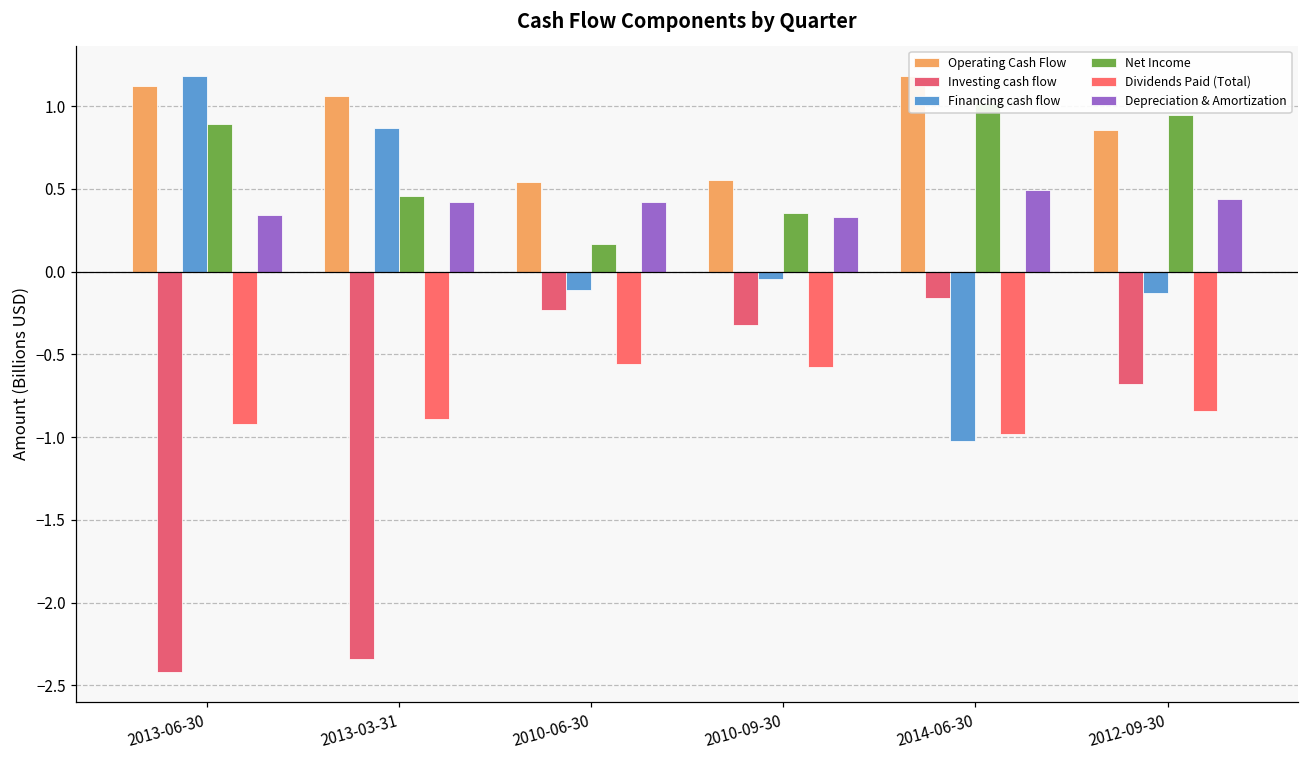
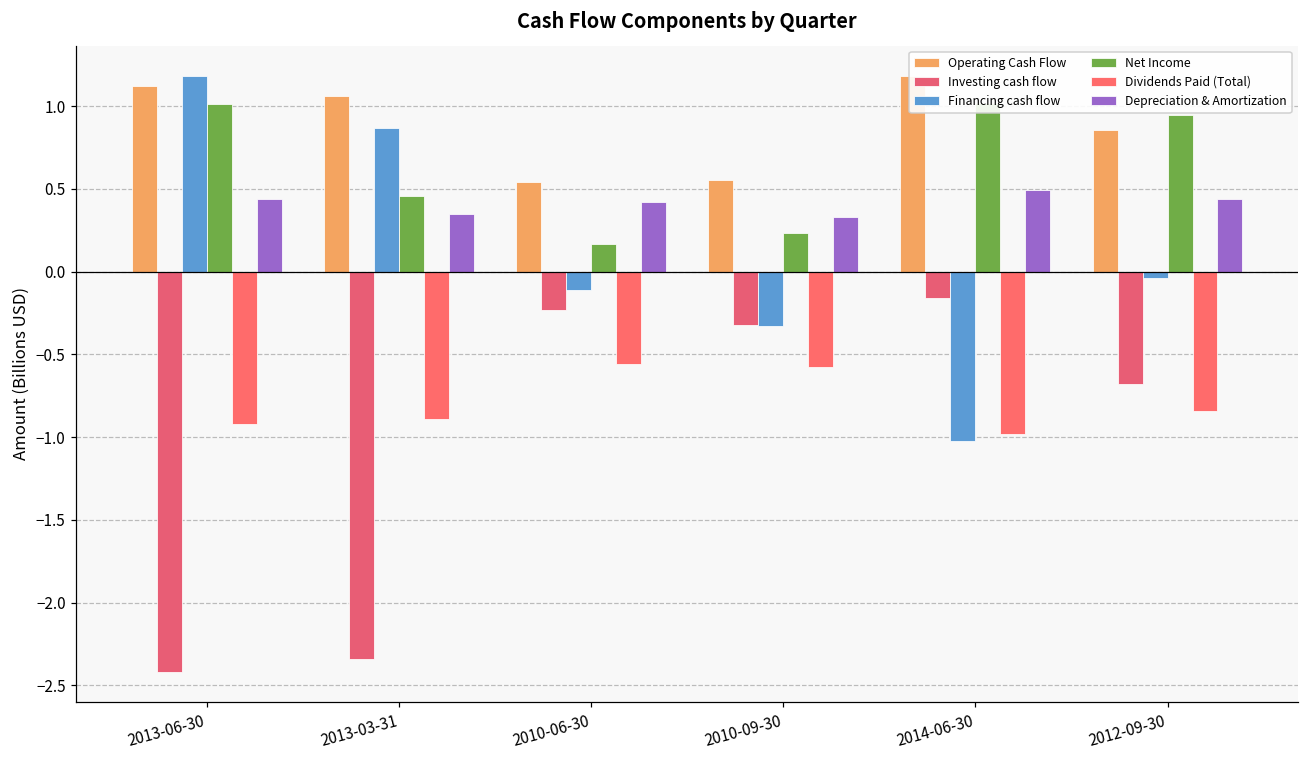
Net Income, 2013-06-30: 0.90 -> 1.01
Depreciation & Amortization, 2013-06-30: 0.34 -> 0.44
Depreciation & Amortization, 2013-03-31: 0.42 -> 0.35
Financing cash flow, 2010-09-30: -0.04 -> -0.33
Net Income, 2010-09-30: 0.36 -> 0.23
Financing cash flow, 2012-09-30: -0.13 -> -0.04
